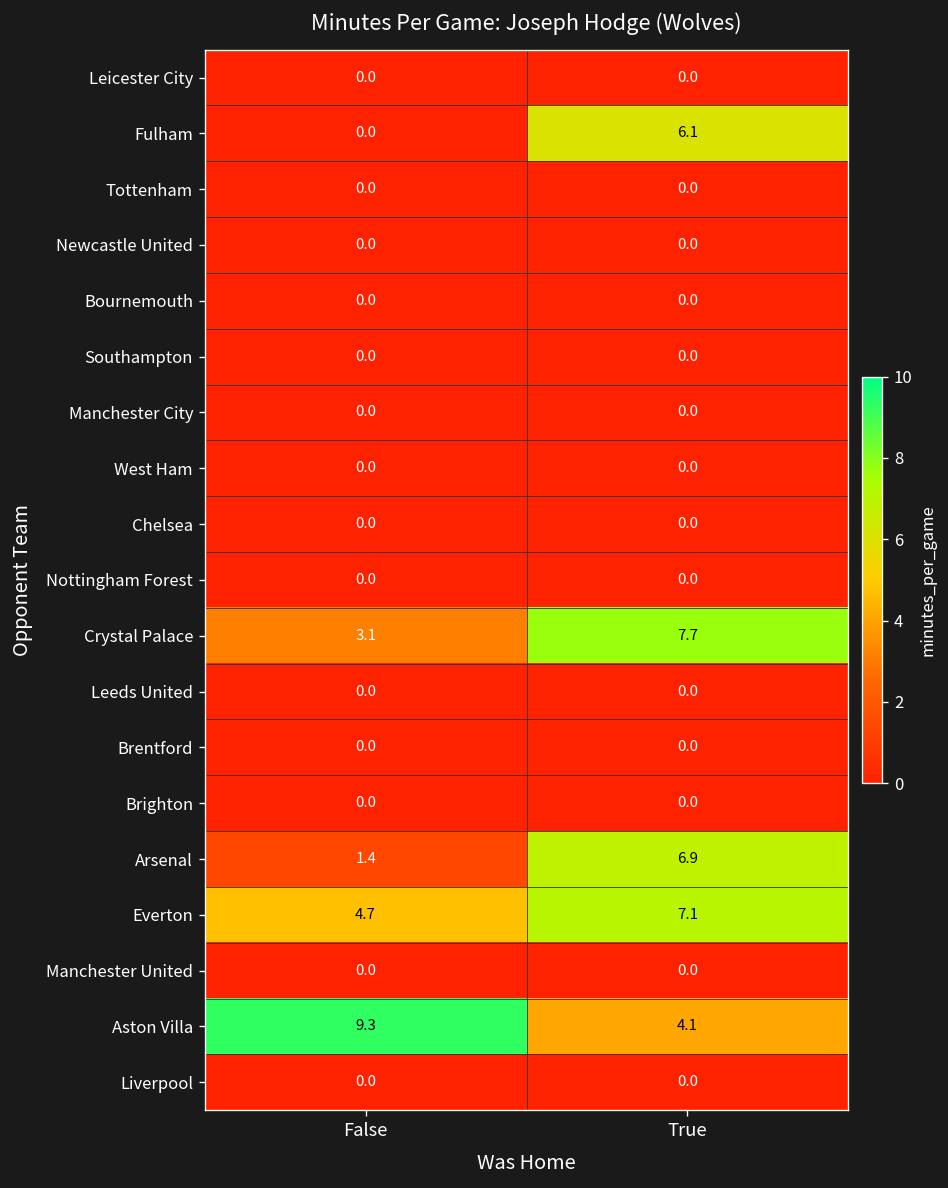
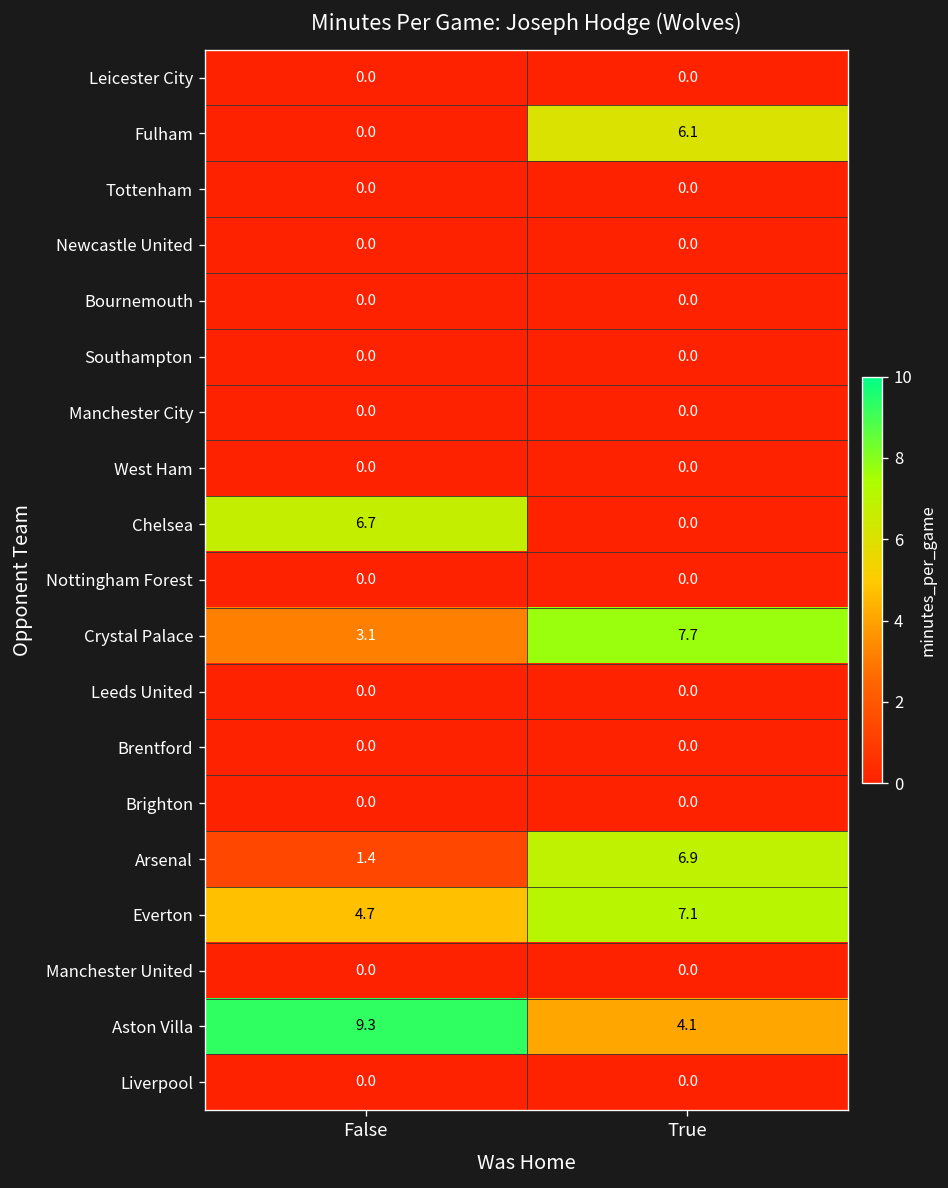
Chelsea, False: 0.0 -> 6.7
